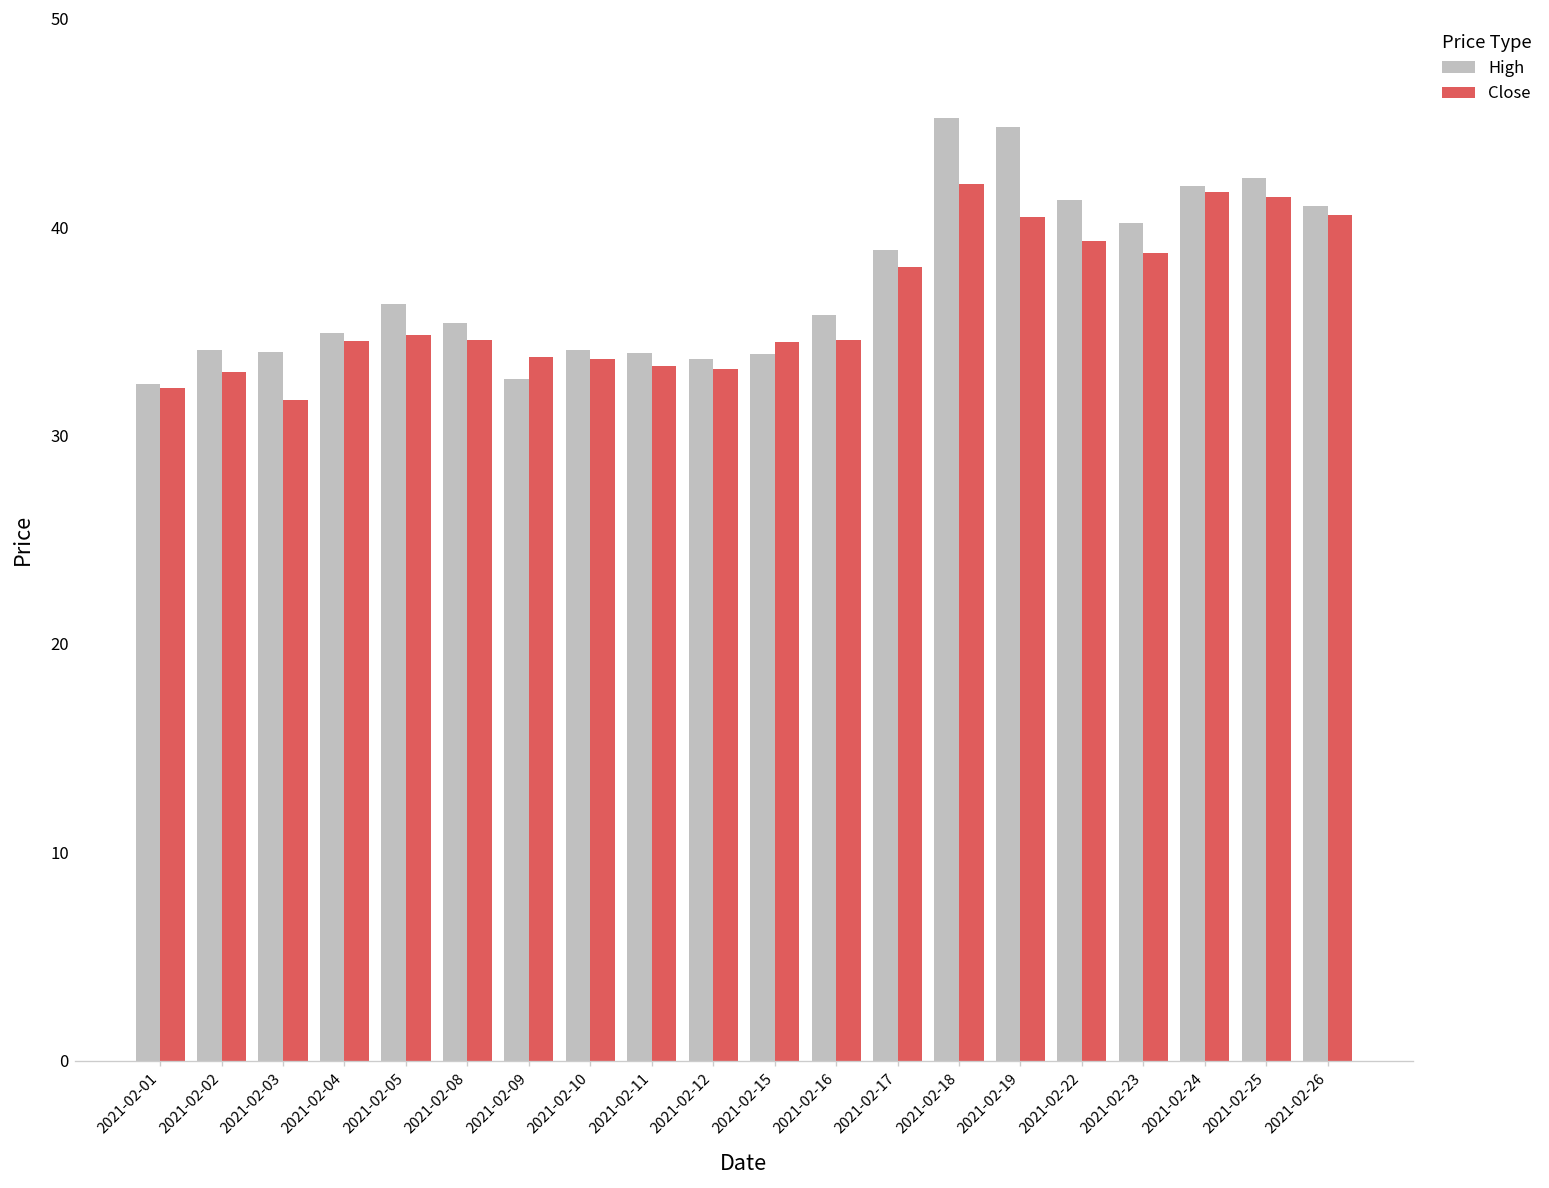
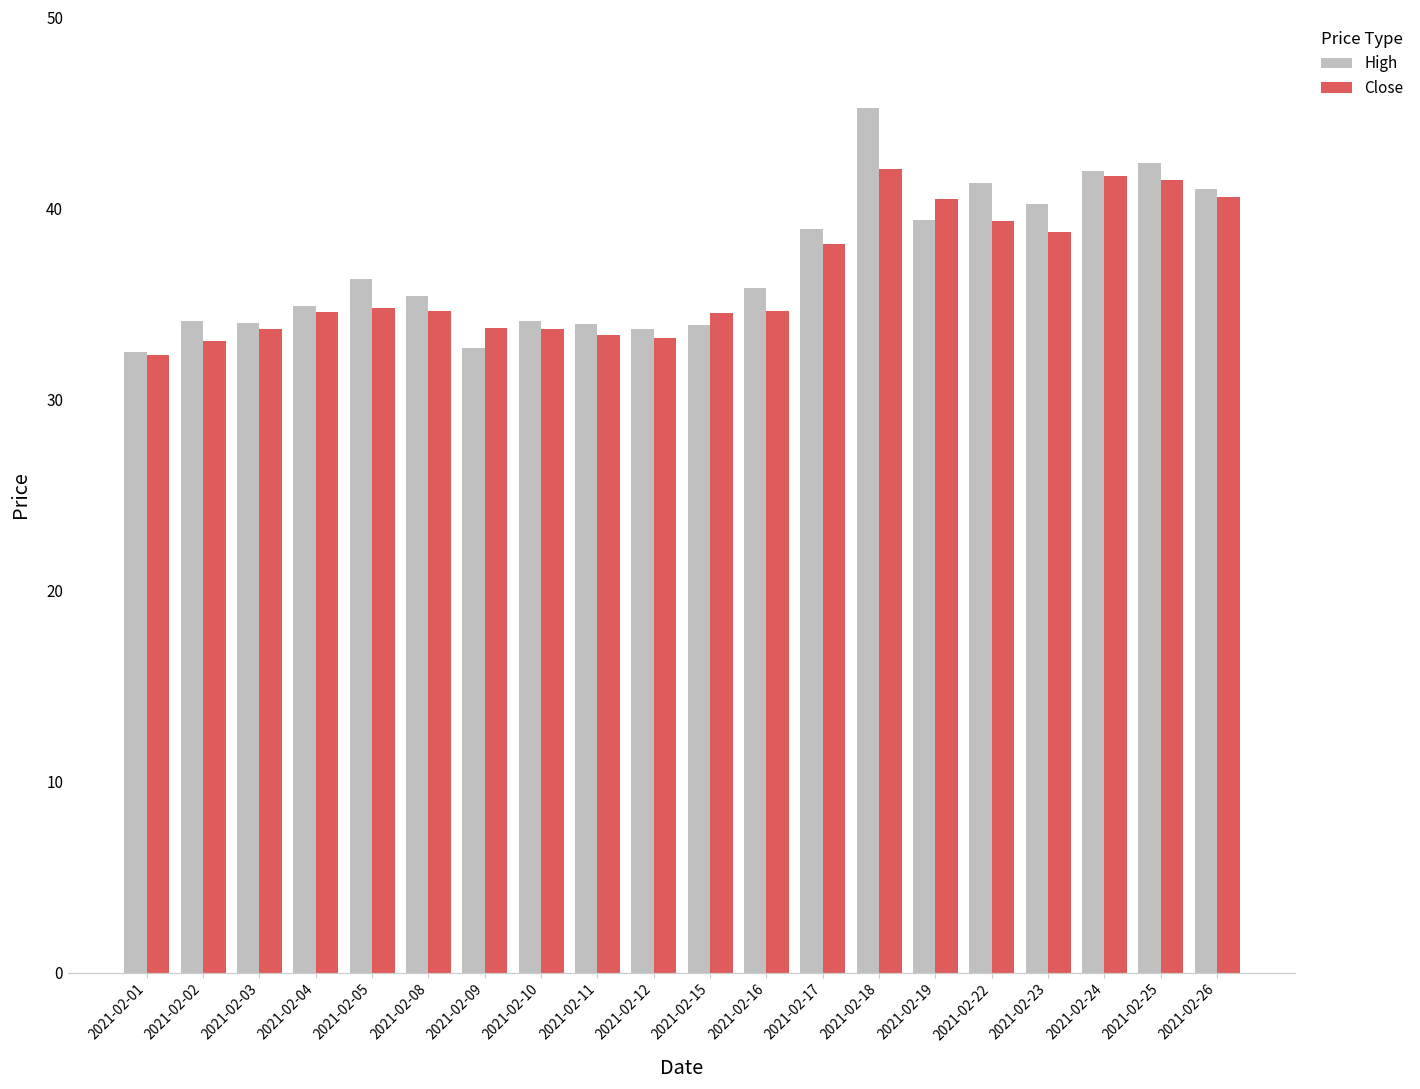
Close, 2021-02-03: 31.7 -> 33.7
High, 2021-02-19: 44.8 -> 39.4
